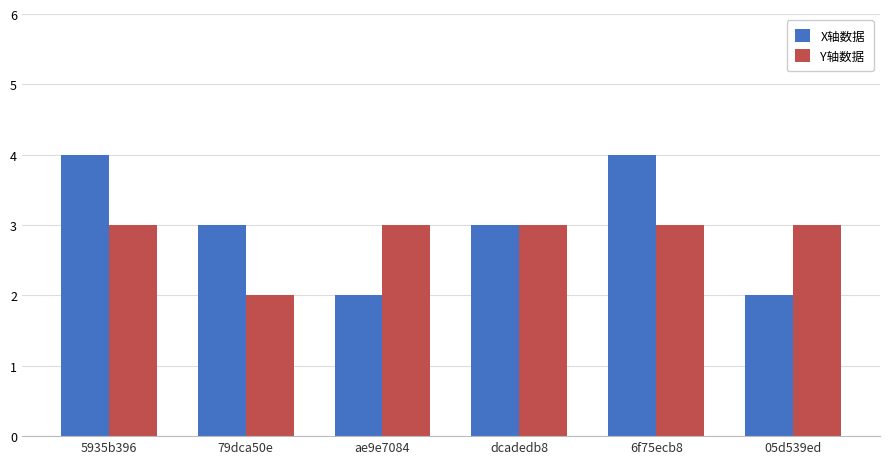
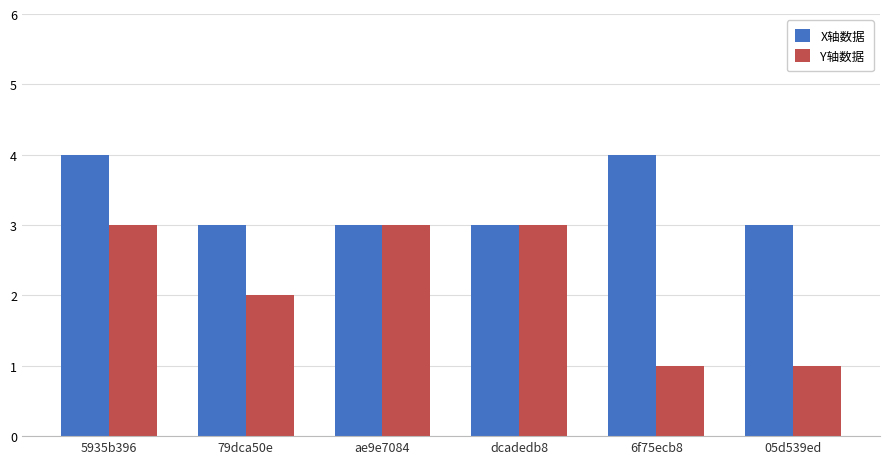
X轴数据, ae9e7084: 2 -> 3
Y轴数据, 6f75ecb8: 3 -> 1
X轴数据, 05d539ed: 2 -> 3
Y轴数据, 05d539ed: 3 -> 1
